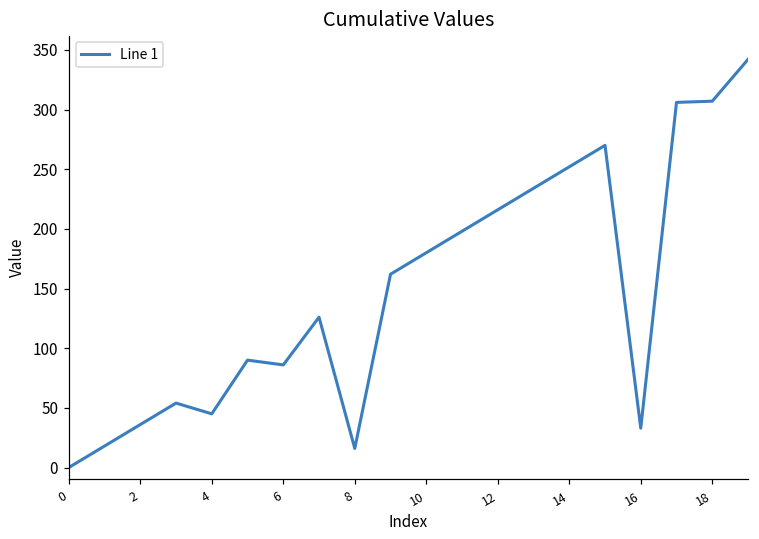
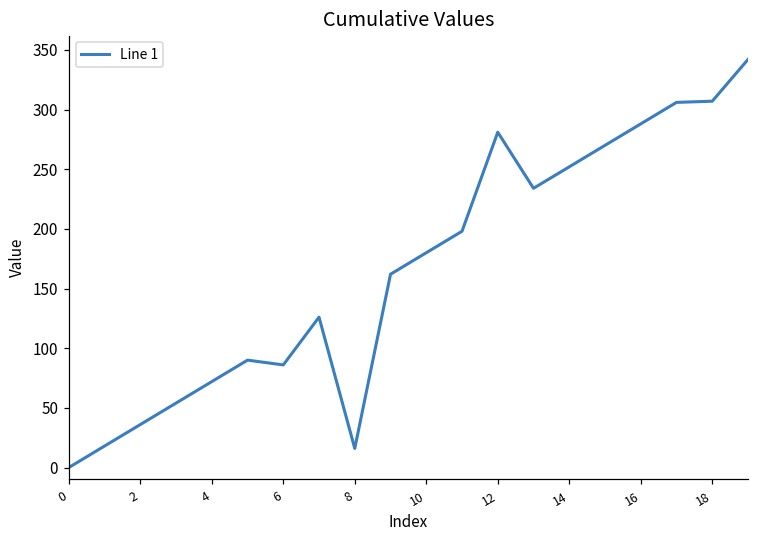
4: 45 -> 72
12: 216 -> 281
16: 33 -> 288
